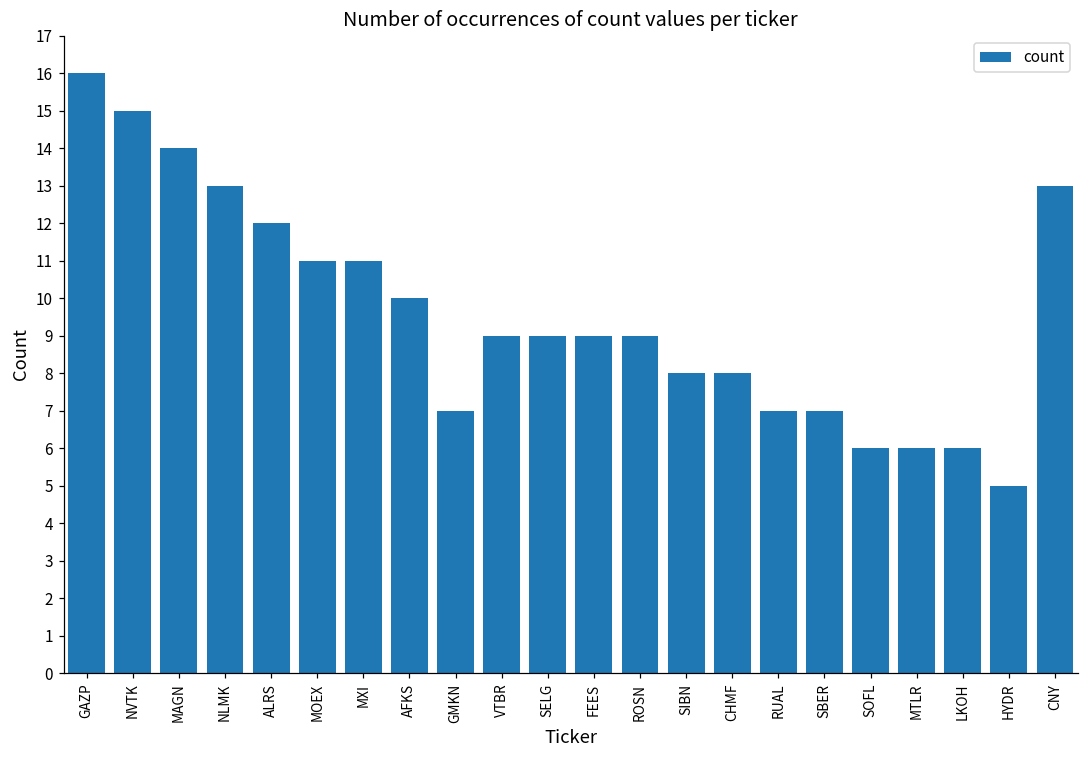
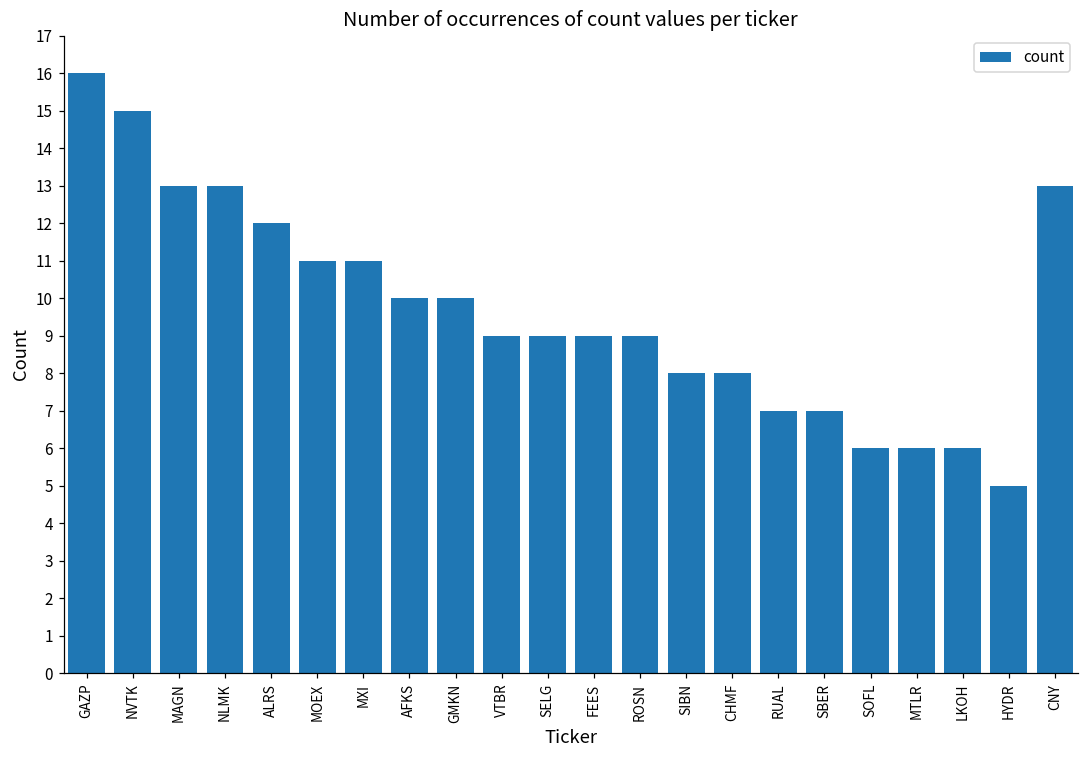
MAGN: 14 -> 13
GMKN: 7 -> 10
